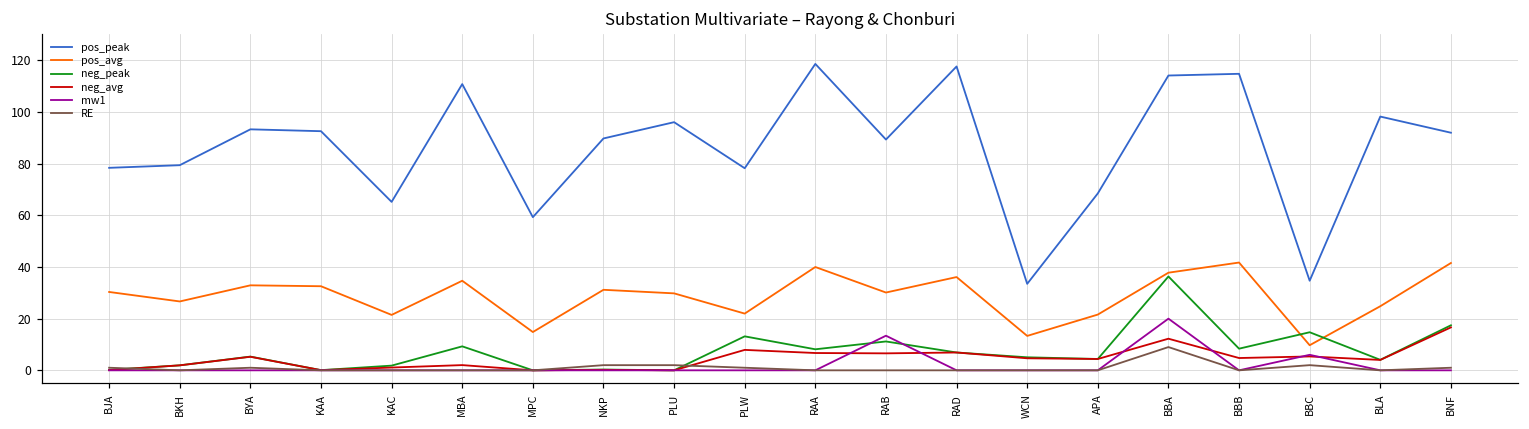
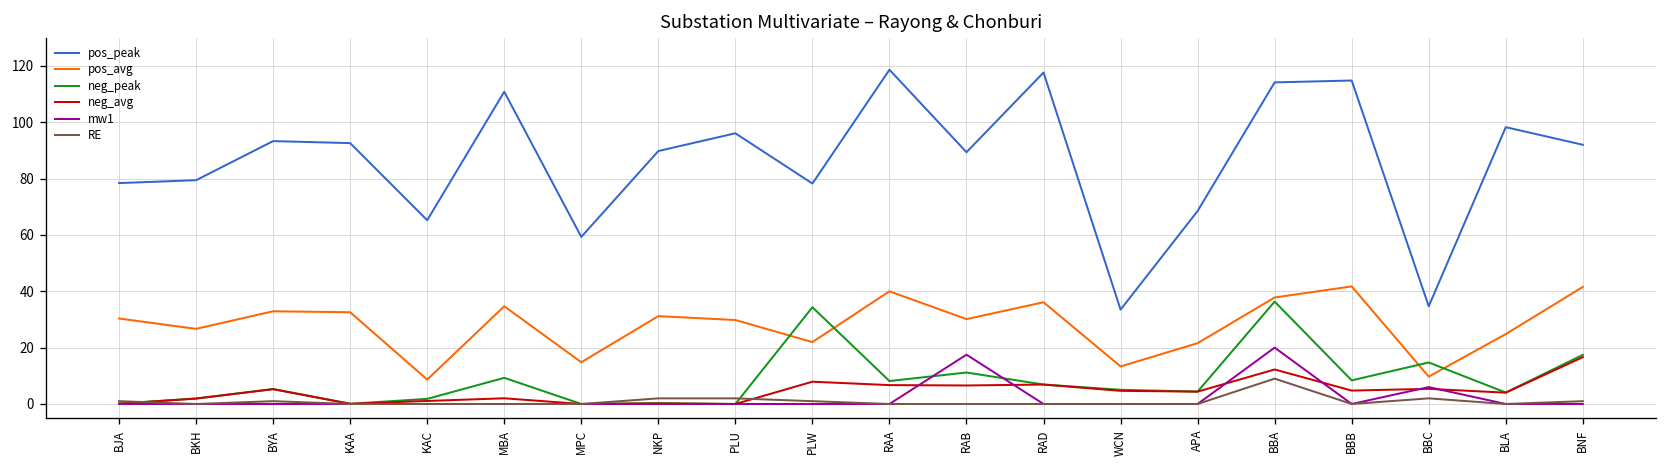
pos_avg, KAC: 21 -> 9
neg_peak, PLW: 13 -> 34
mw1, RAB: 13 -> 18
